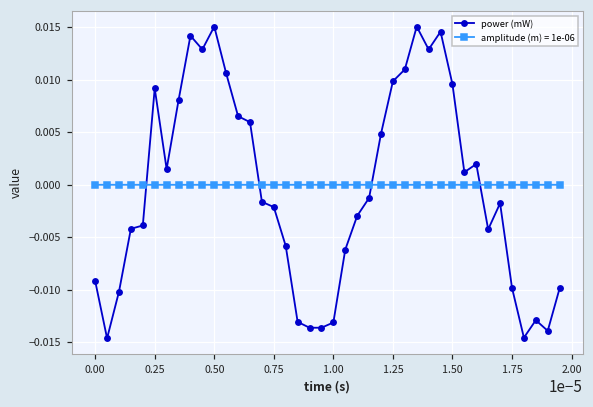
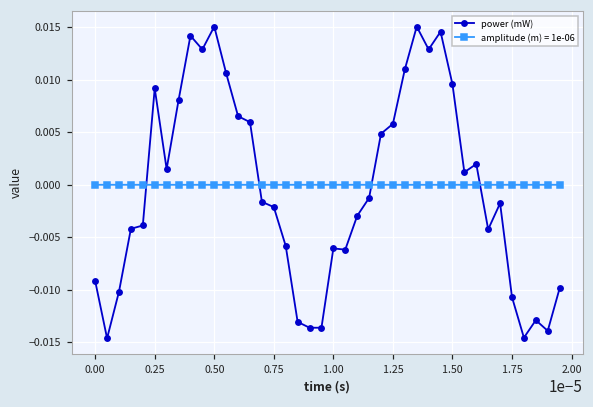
power (mW), 1.00: -0.013 -> -0.006
power (mW), 1.25: 0.010 -> 0.006
power (mW), 1.75: -0.010 -> -0.011
